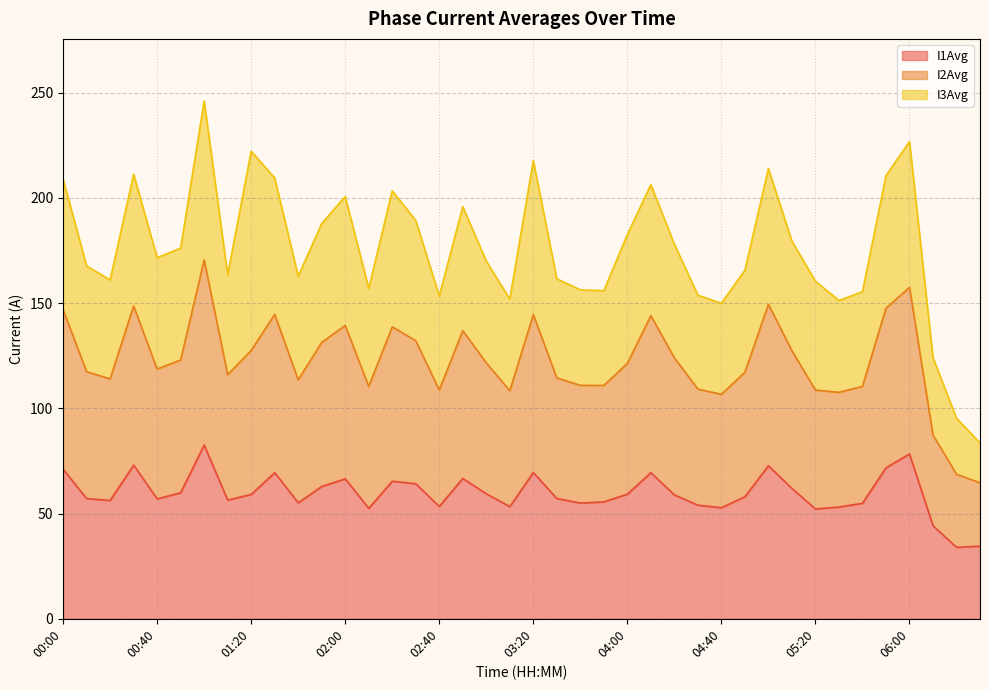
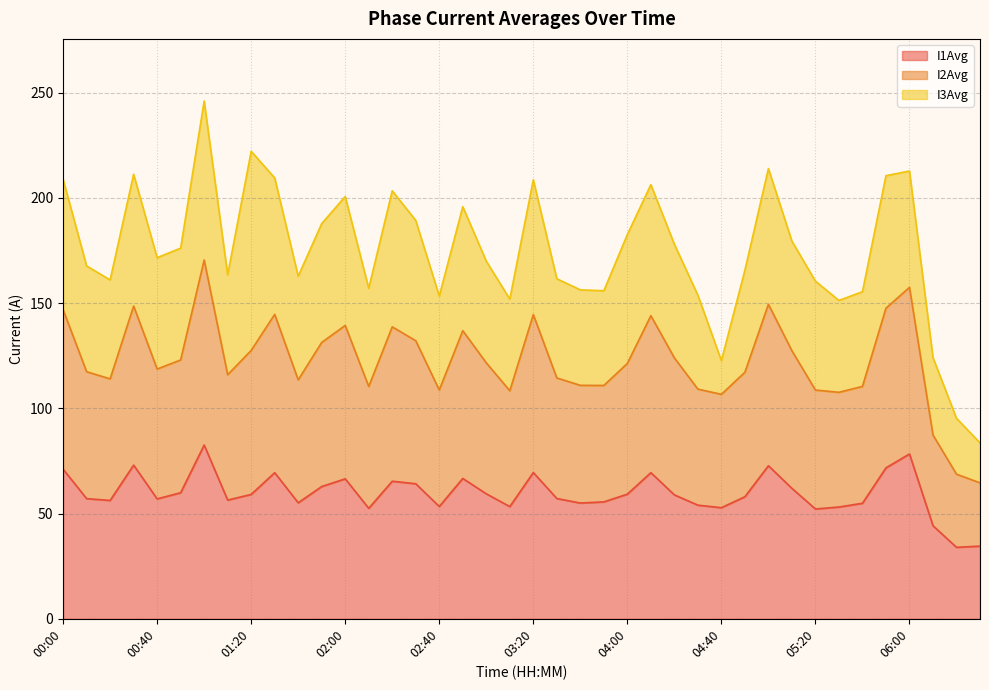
I3Avg, 03:20: 73 -> 64
I3Avg, 04:40: 43 -> 16
I3Avg, 06:00: 69 -> 55
